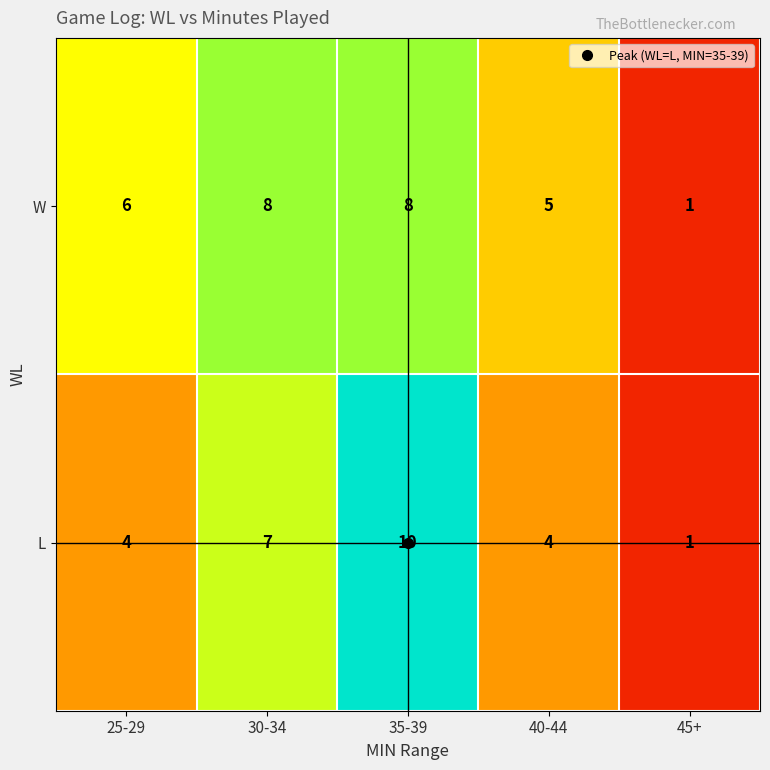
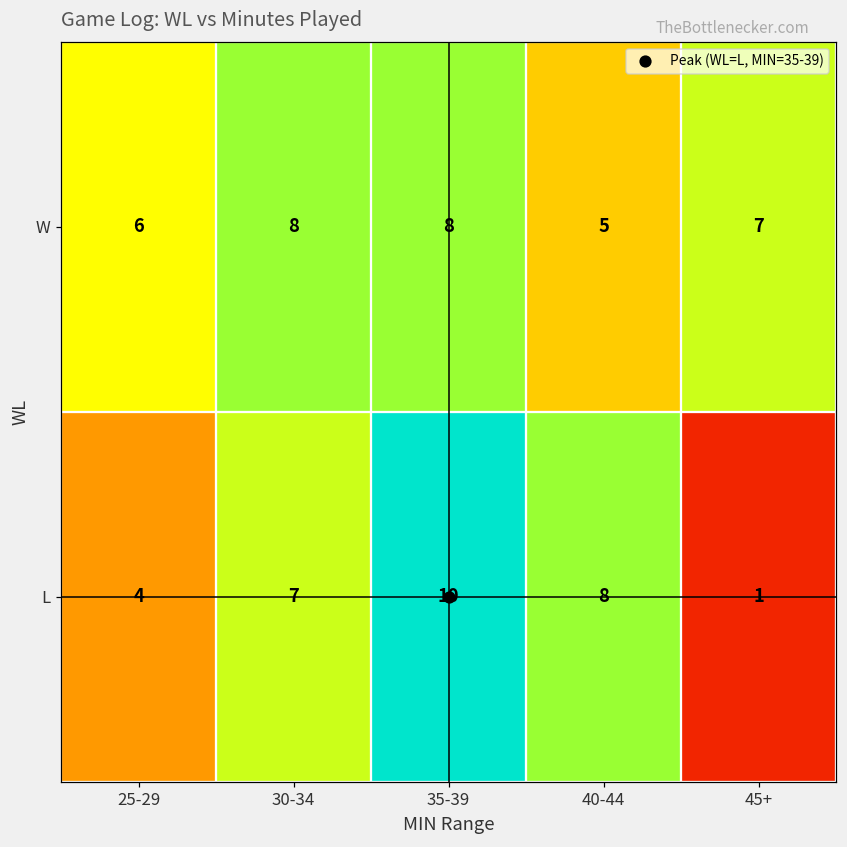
W, 45+: 1 -> 7
L, 40-44: 4 -> 8
